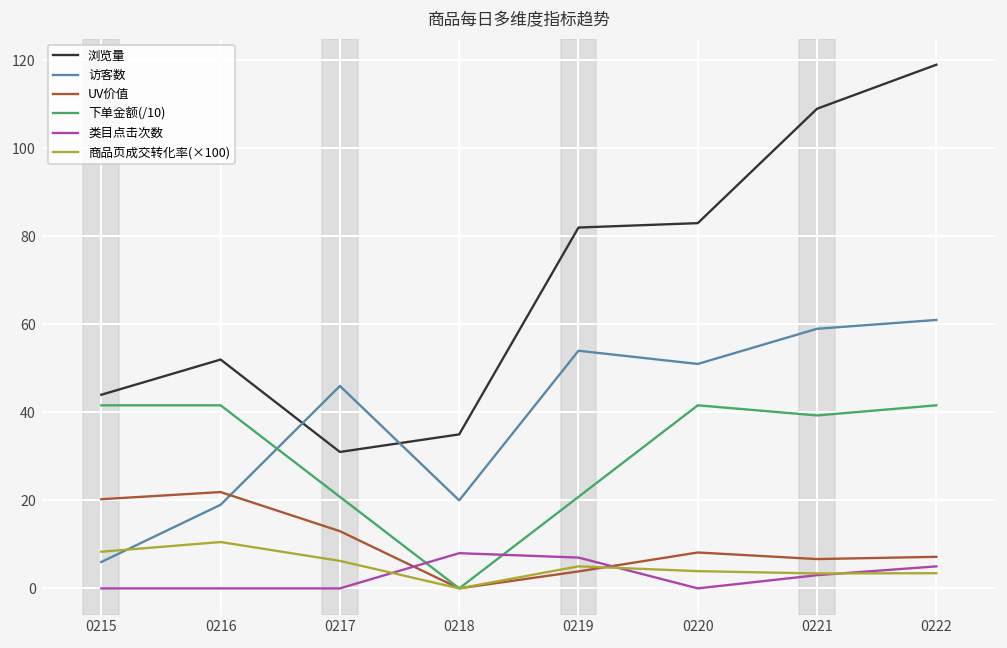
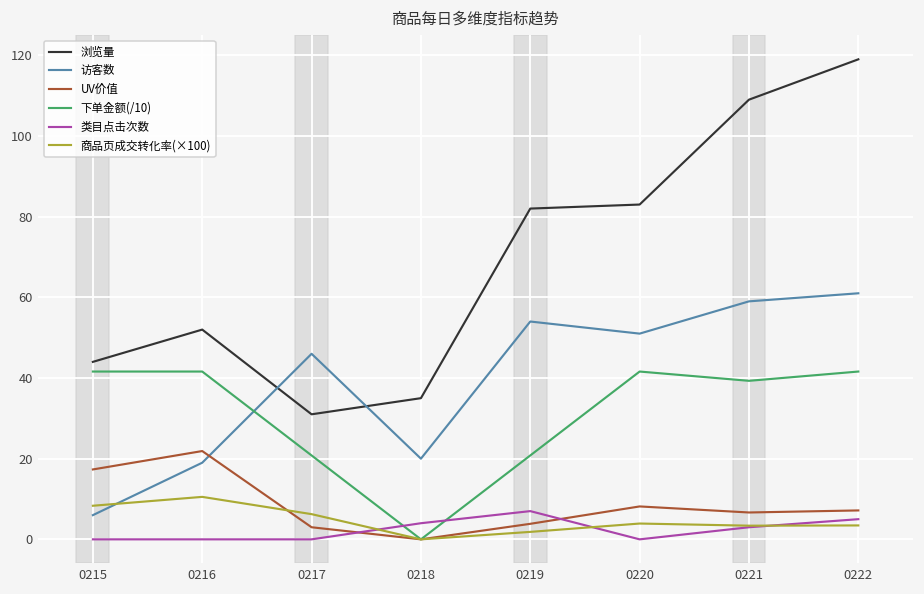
UV价值, 0215: 20 -> 17
UV价值, 0217: 13 -> 3
类目点击次数, 0218: 8 -> 4
商品页成交转化率(×100), 0219: 5 -> 2
